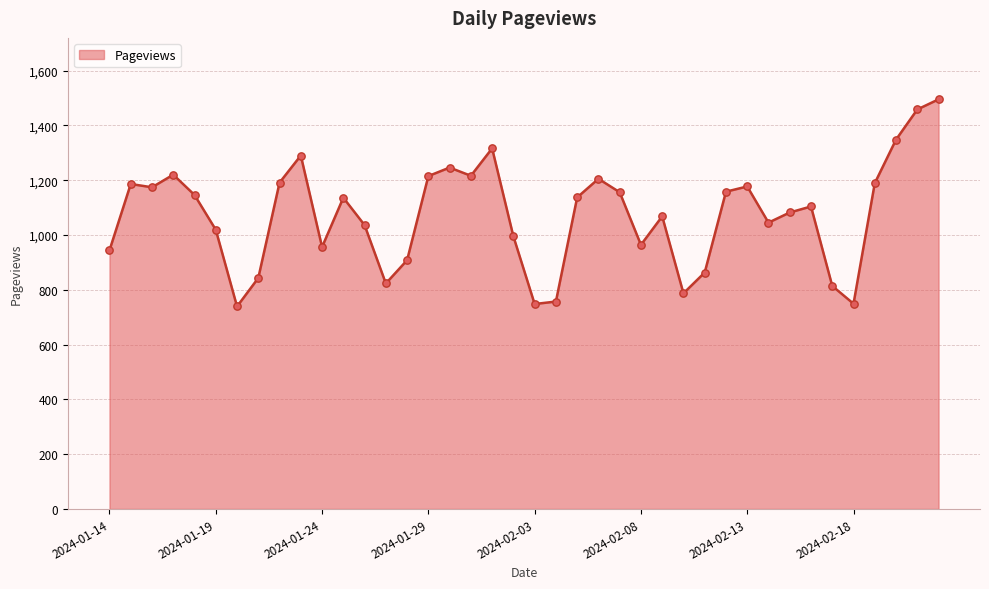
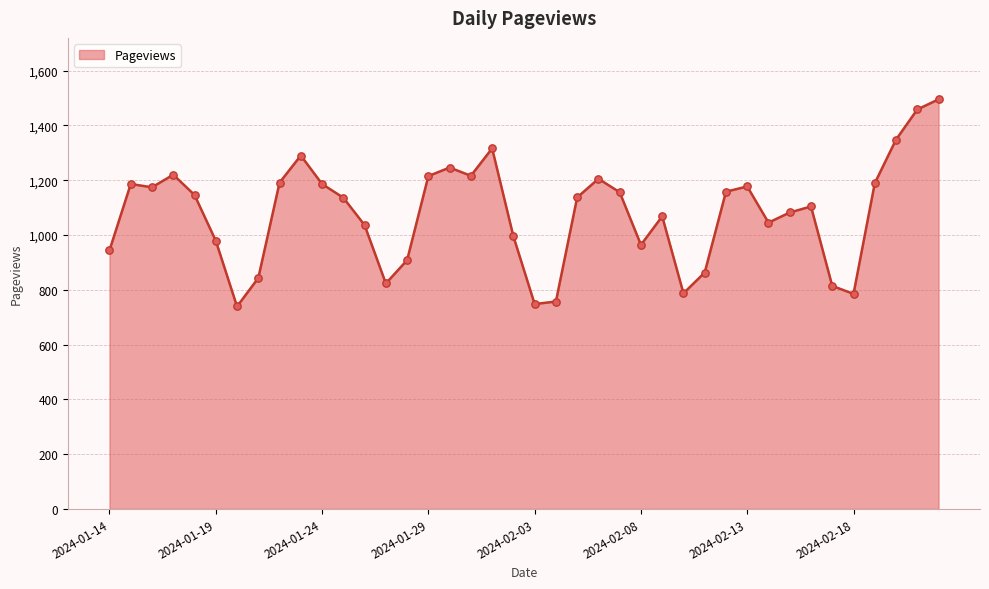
2024-01-19: 1,020 -> 980
2024-01-24: 960 -> 1,190
2024-02-18: 750 -> 790
